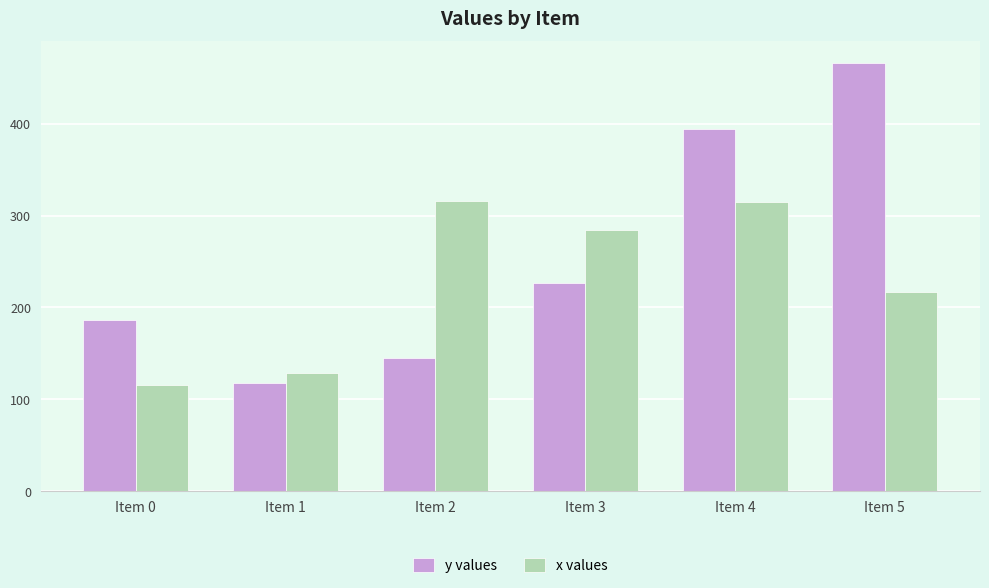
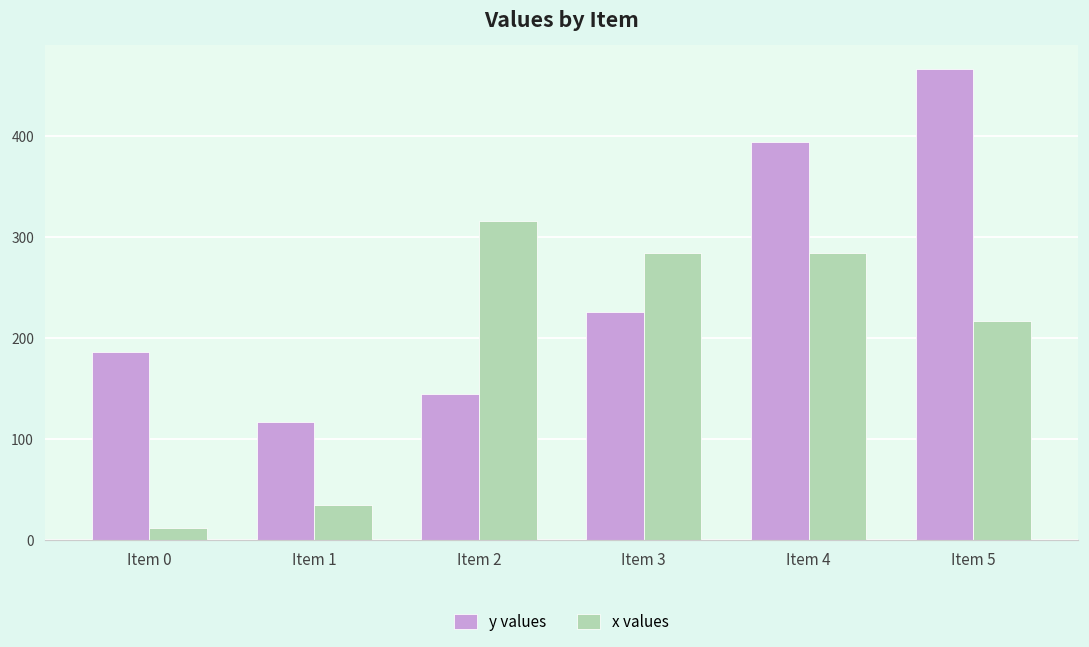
x values, Item 0: 120 -> 10
x values, Item 1: 130 -> 40
x values, Item 4: 320 -> 280
